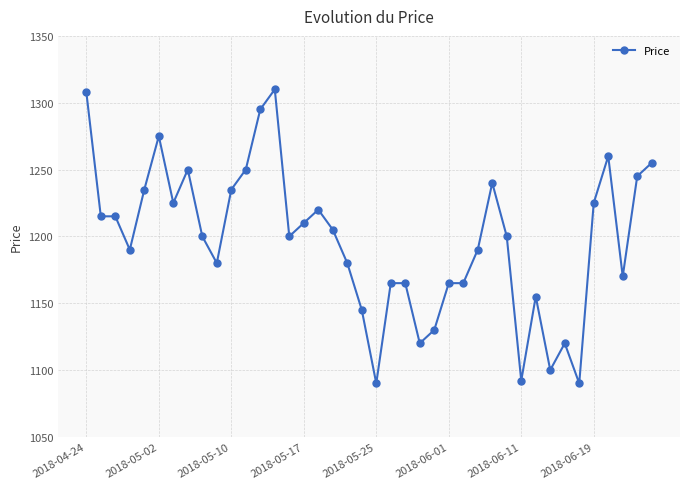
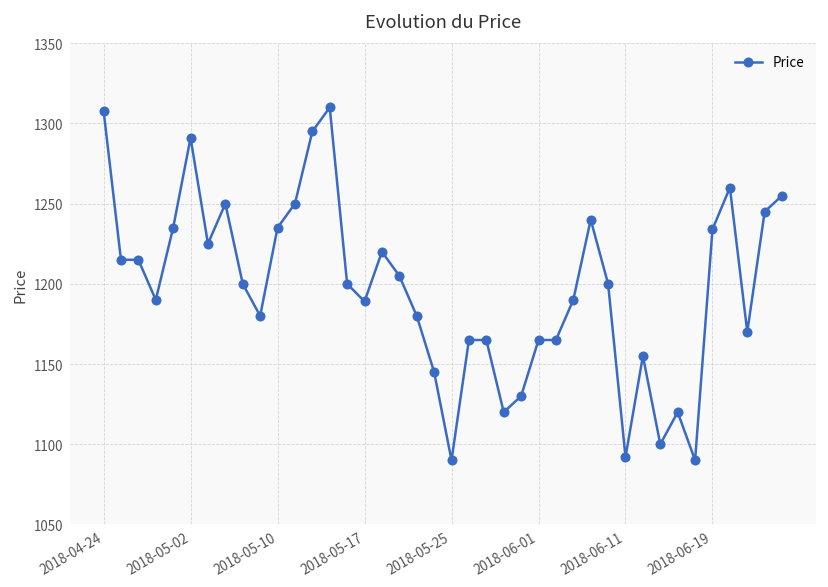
2018-05-02: 1275 -> 1291
2018-05-17: 1210 -> 1189
2018-06-19: 1225 -> 1234
